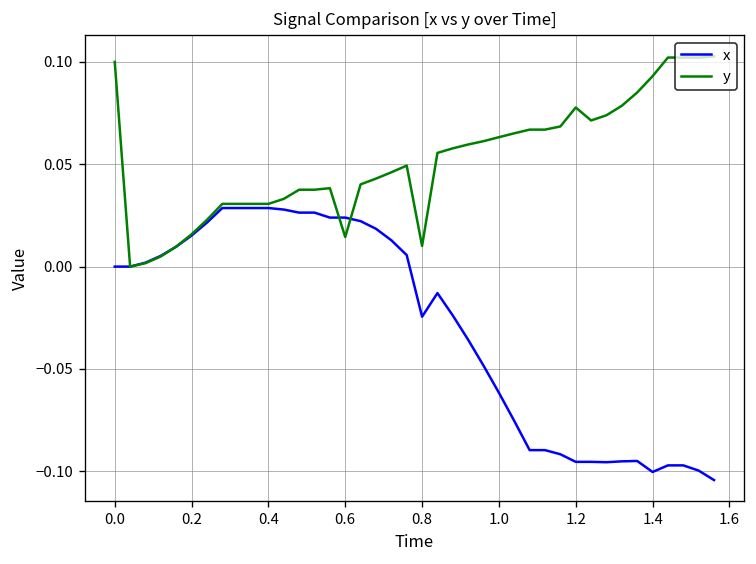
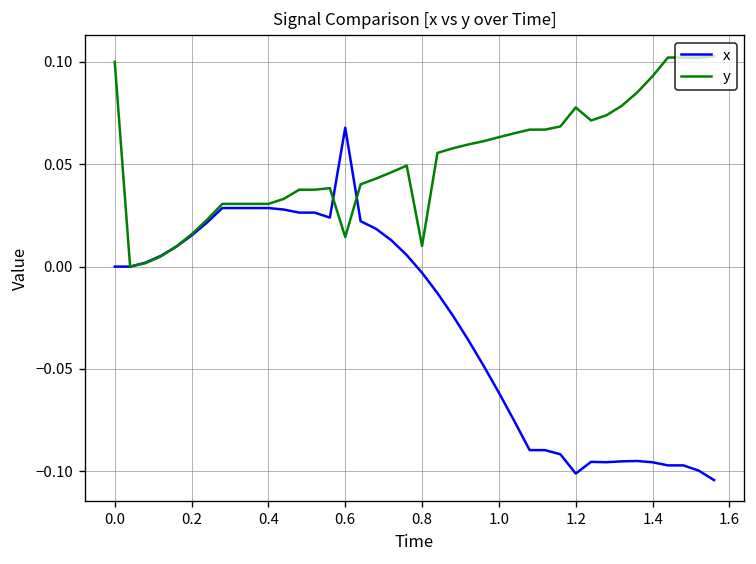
x, 0.6: 0.024 -> 0.068
x, 0.8: -0.024 -> -0.003
x, 1.2: -0.095 -> -0.101
x, 1.4: -0.100 -> -0.096
